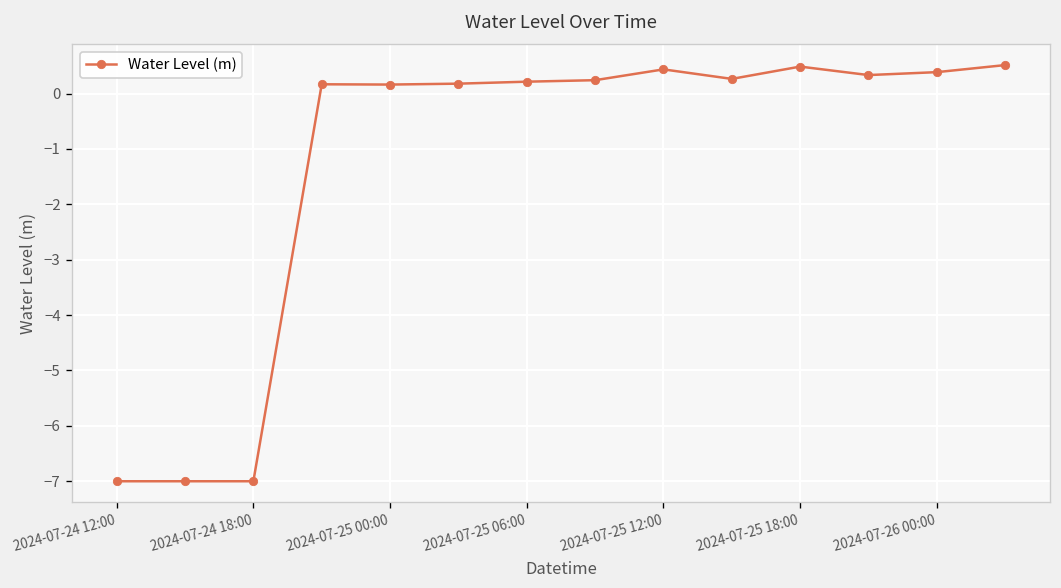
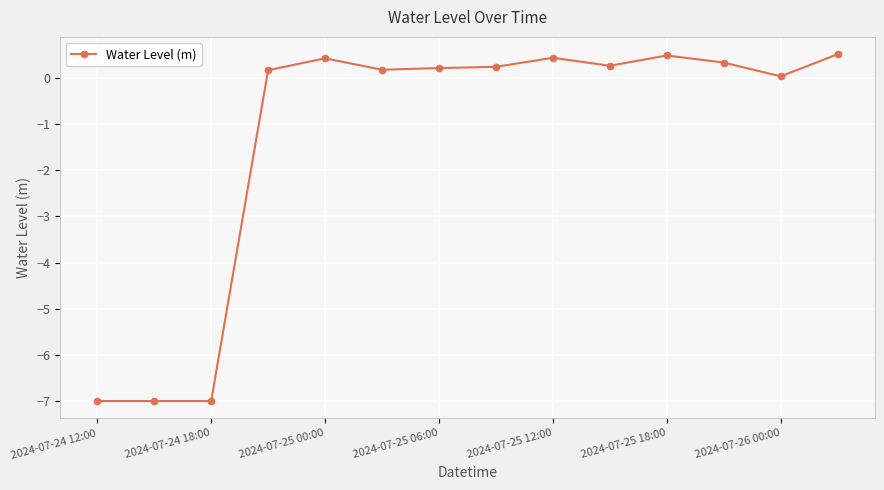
2024-07-25 00:00: 0.2 -> 0.4
2024-07-26 00:00: 0.4 -> 0.0
